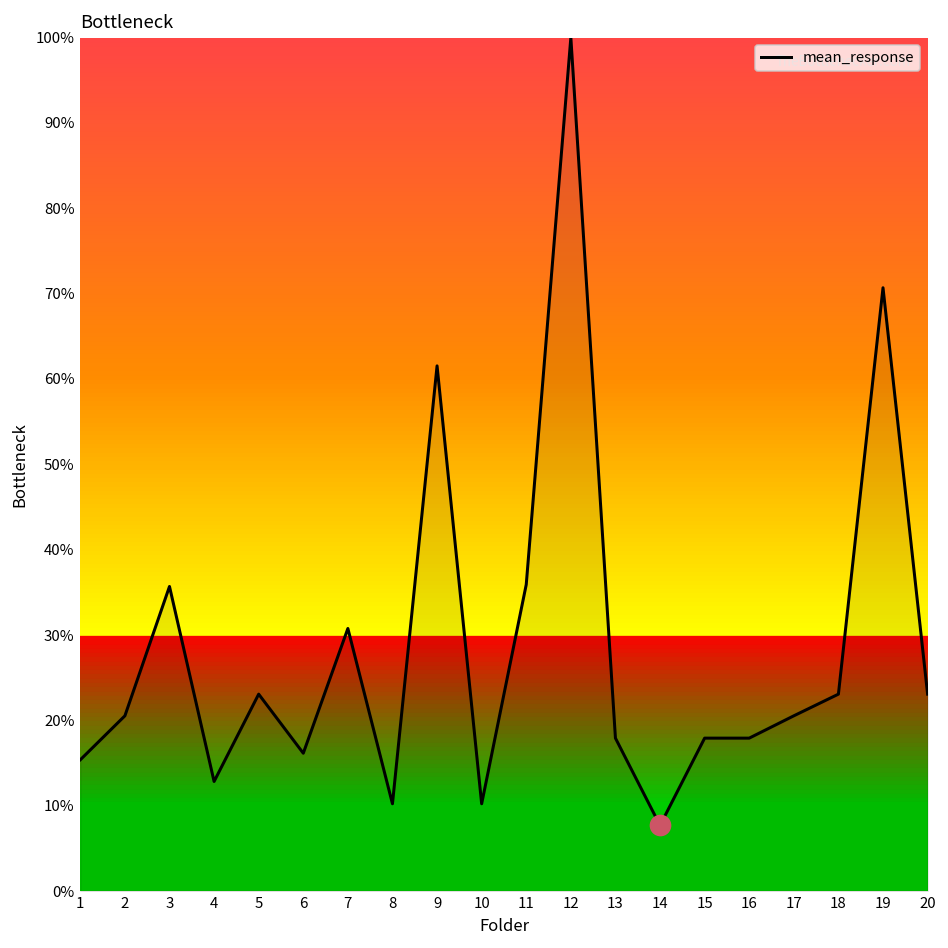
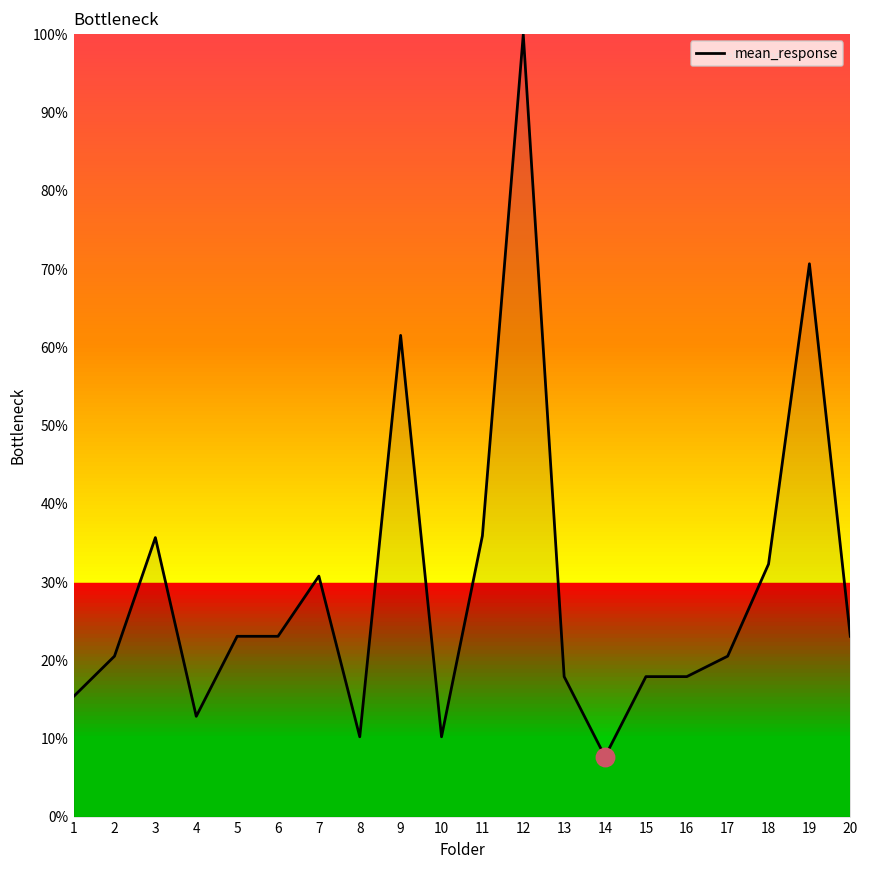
mean_response, 6: 16% -> 23%
mean_response, 18: 23% -> 32%
